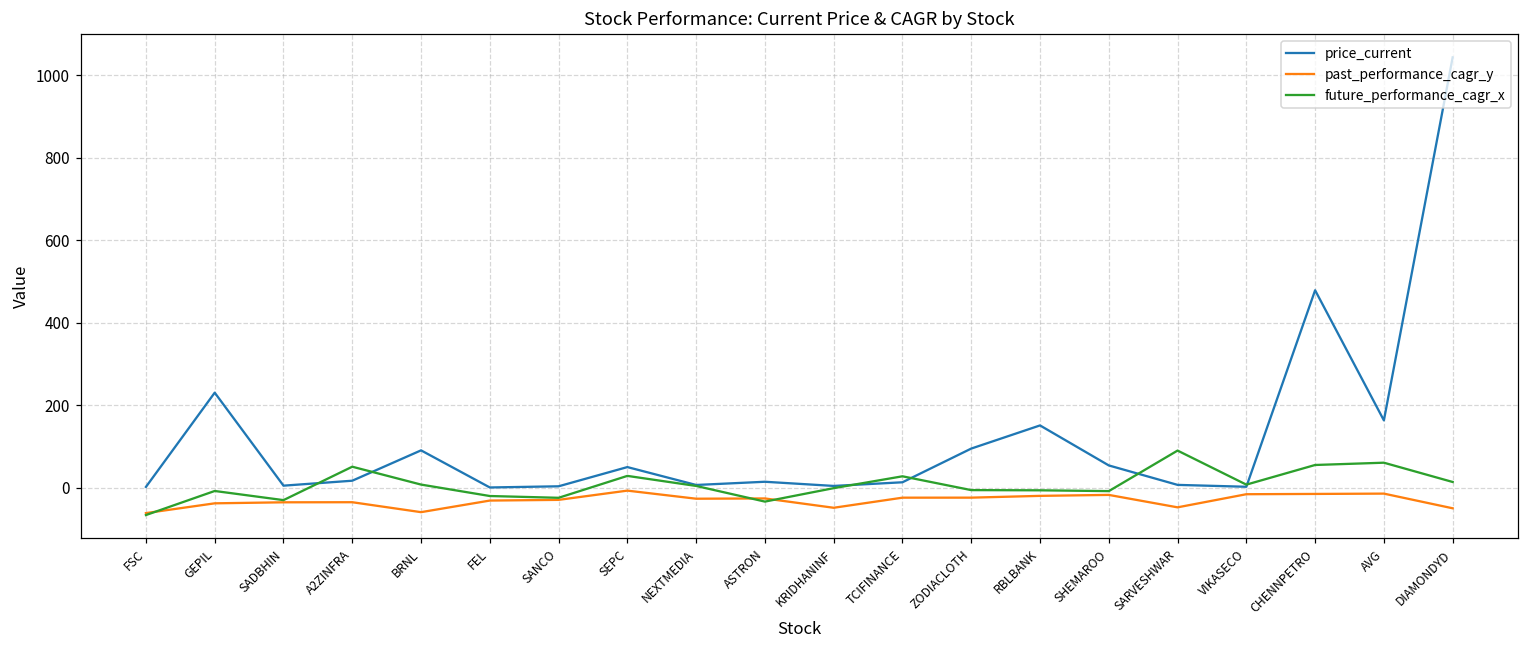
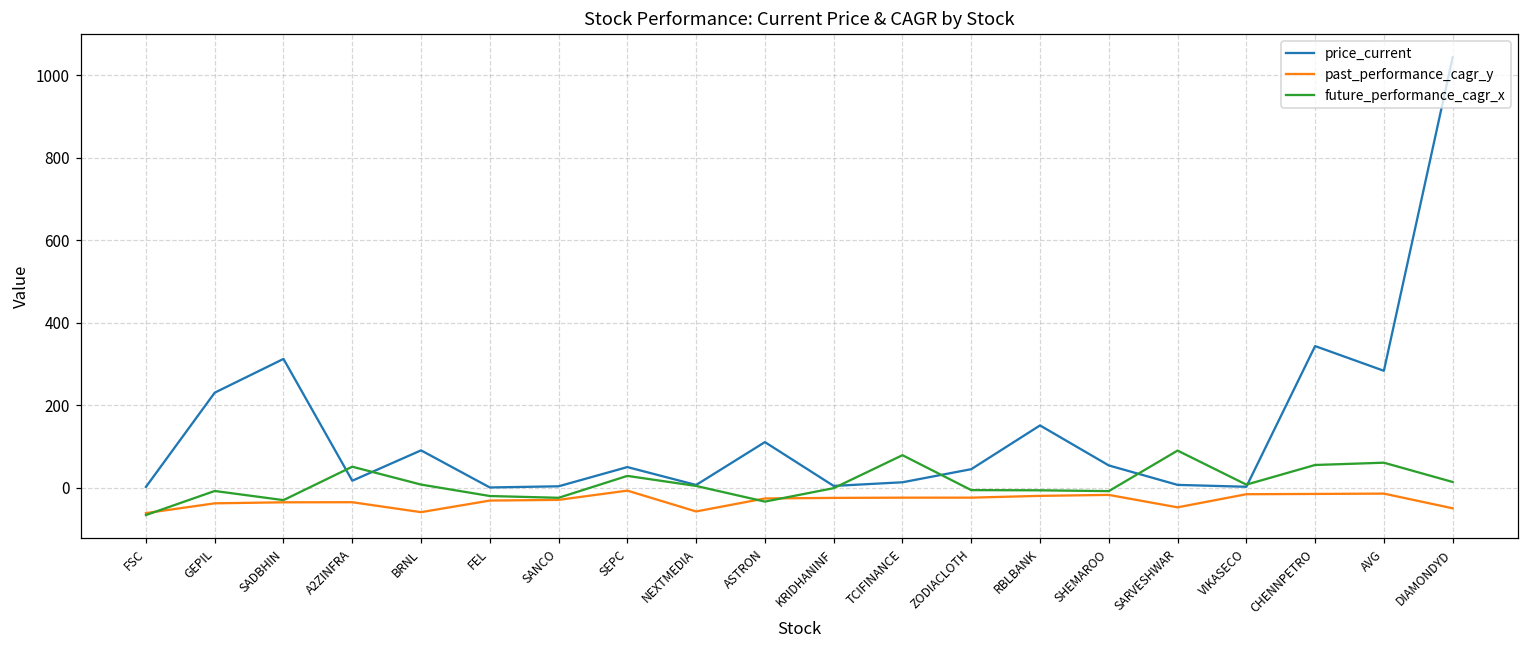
price_current, SADBHIN: 0 -> 310
past_performance_cagr_y, NEXTMEDIA: -30 -> -60
price_current, ASTRON: 10 -> 110
past_performance_cagr_y, KRIDHANINF: -50 -> -20
future_performance_cagr_x, TCIFINANCE: 30 -> 80
price_current, ZODIACLOTH: 90 -> 40
price_current, CHENNPETRO: 480 -> 340
price_current, AVG: 160 -> 280
